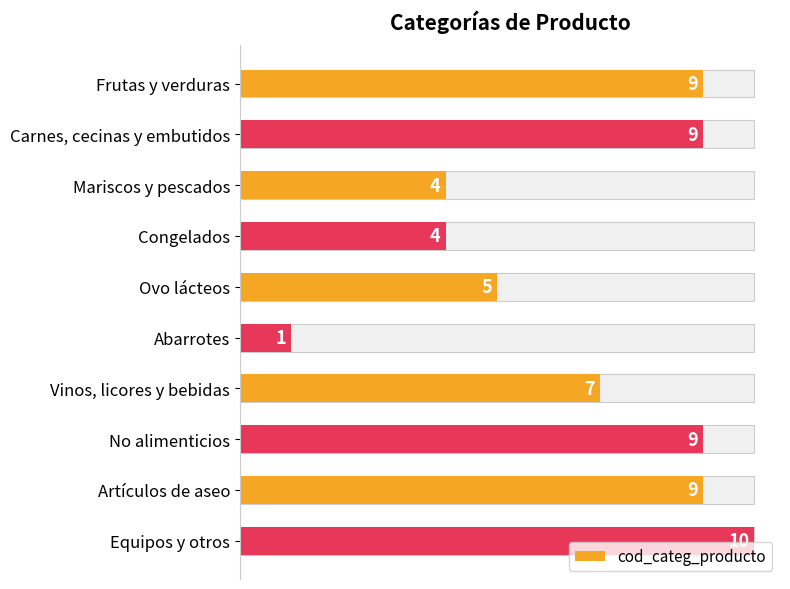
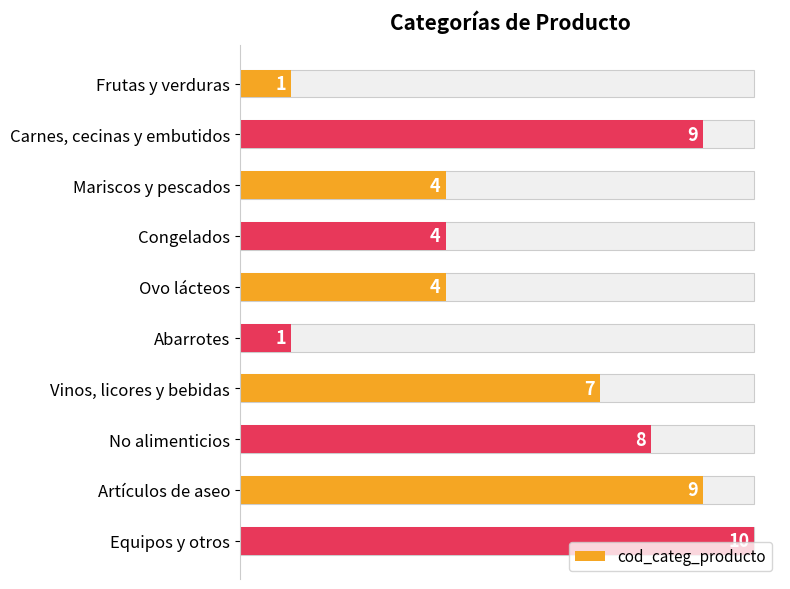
cod_categ_producto, Frutas y verduras: 9 -> 1
cod_categ_producto, Ovo lácteos: 5 -> 4
cod_categ_producto, No alimenticios: 9 -> 8
